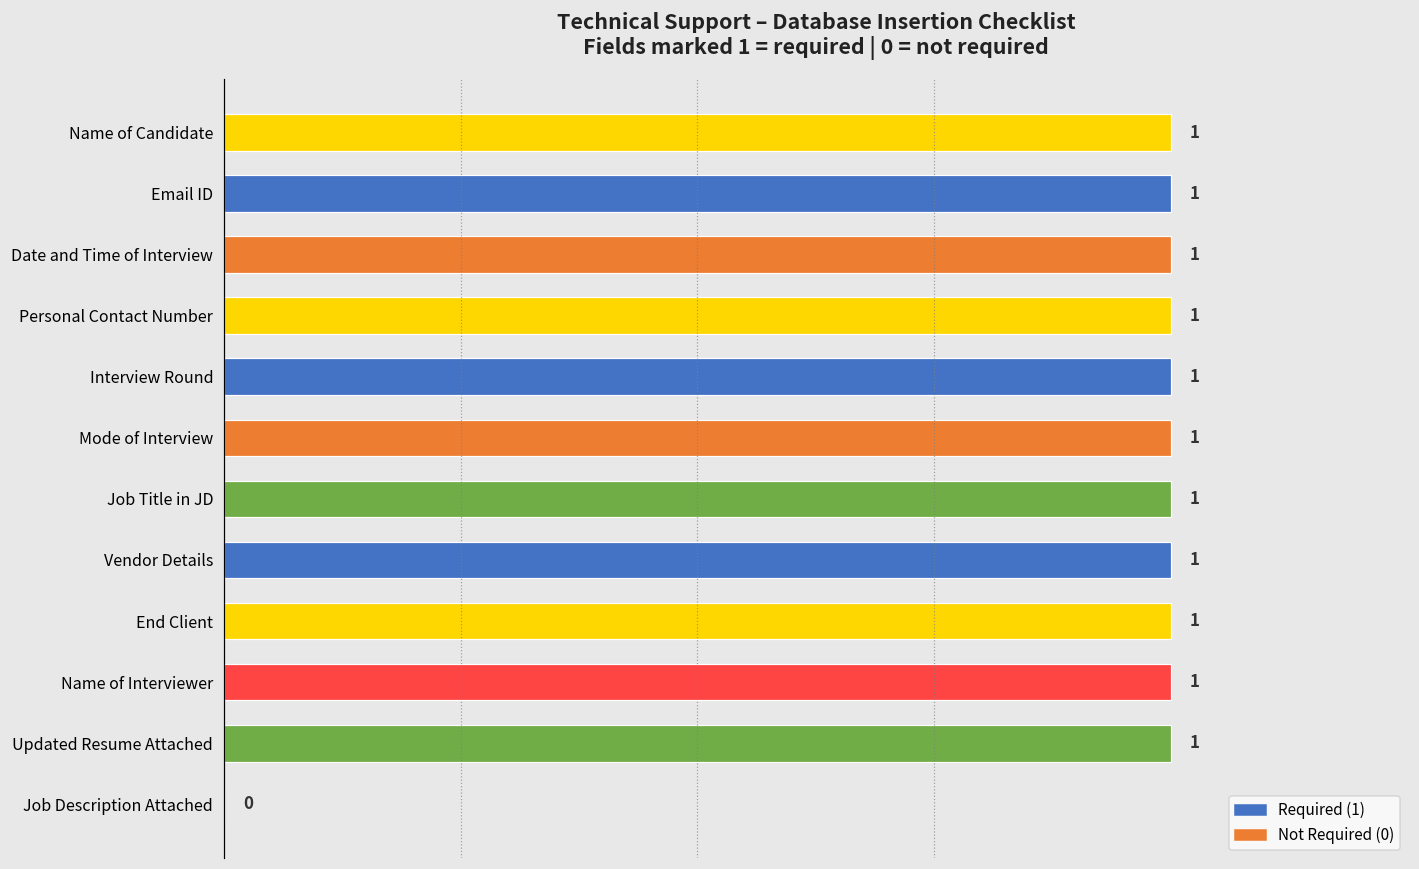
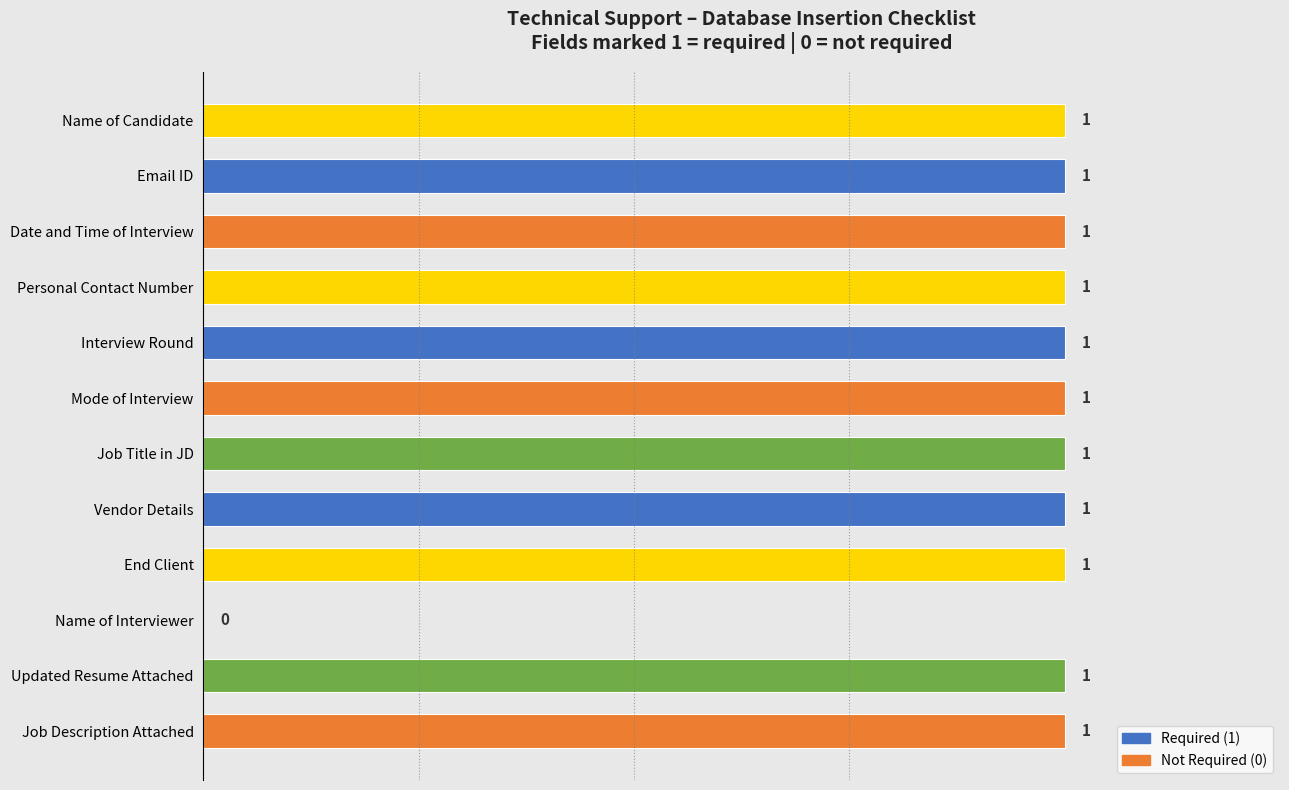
Name of Interviewer: 1 -> 0
Job Description Attached: 0 -> 1
